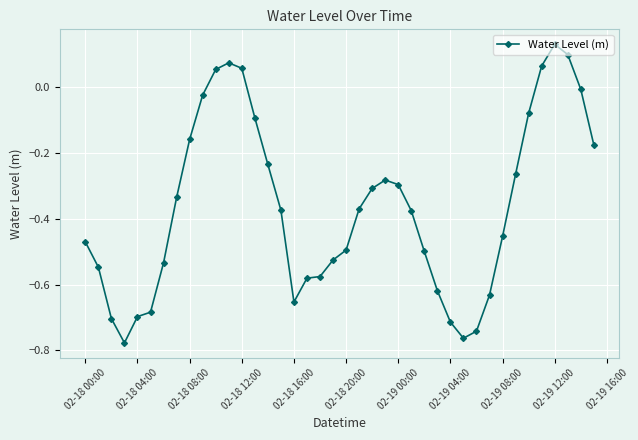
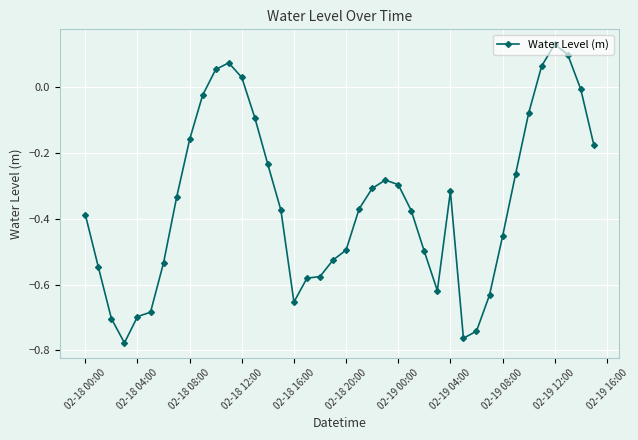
02-18 00:00: -0.47 -> -0.39
02-18 12:00: 0.06 -> 0.03
02-19 04:00: -0.71 -> -0.32
